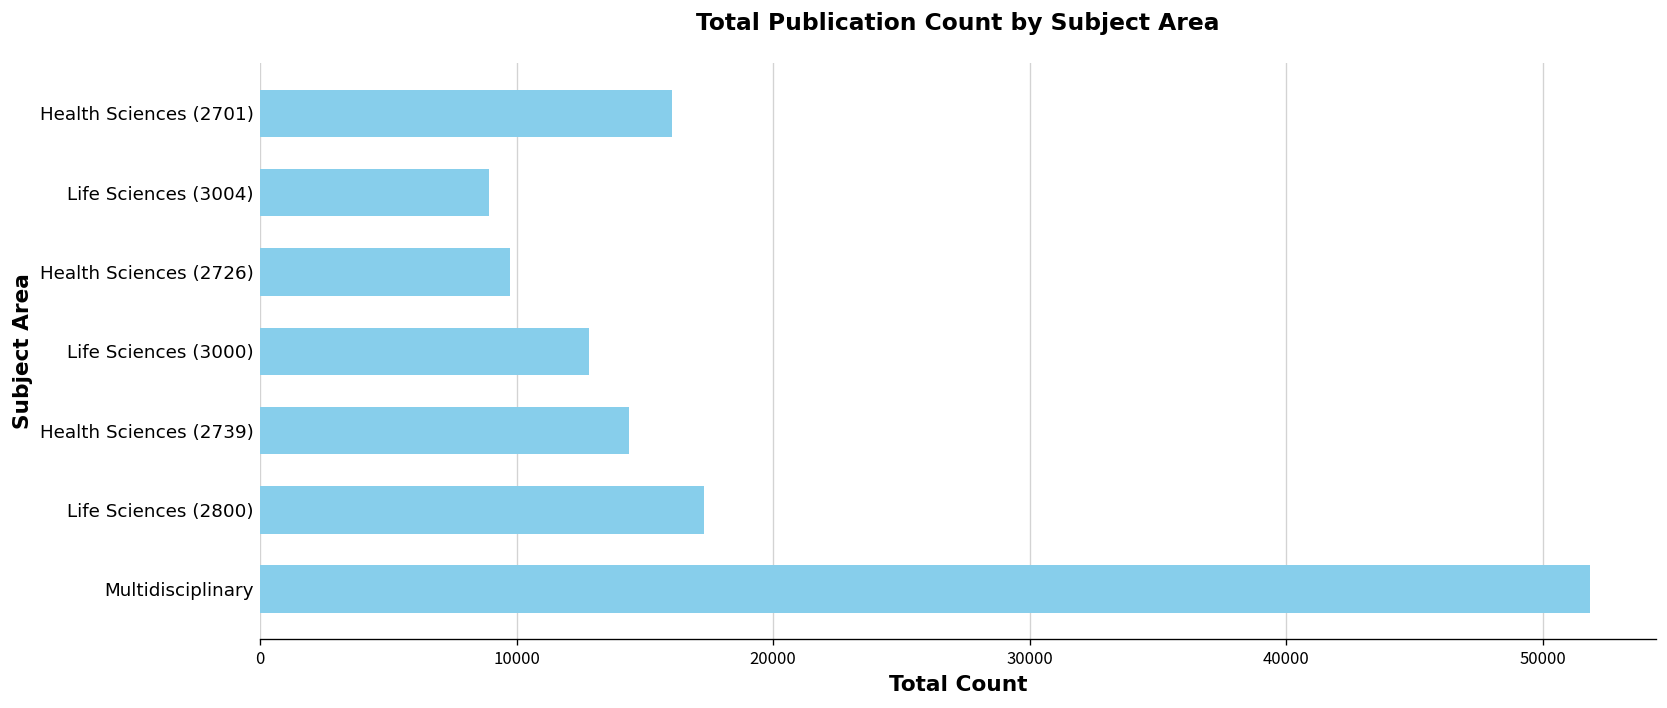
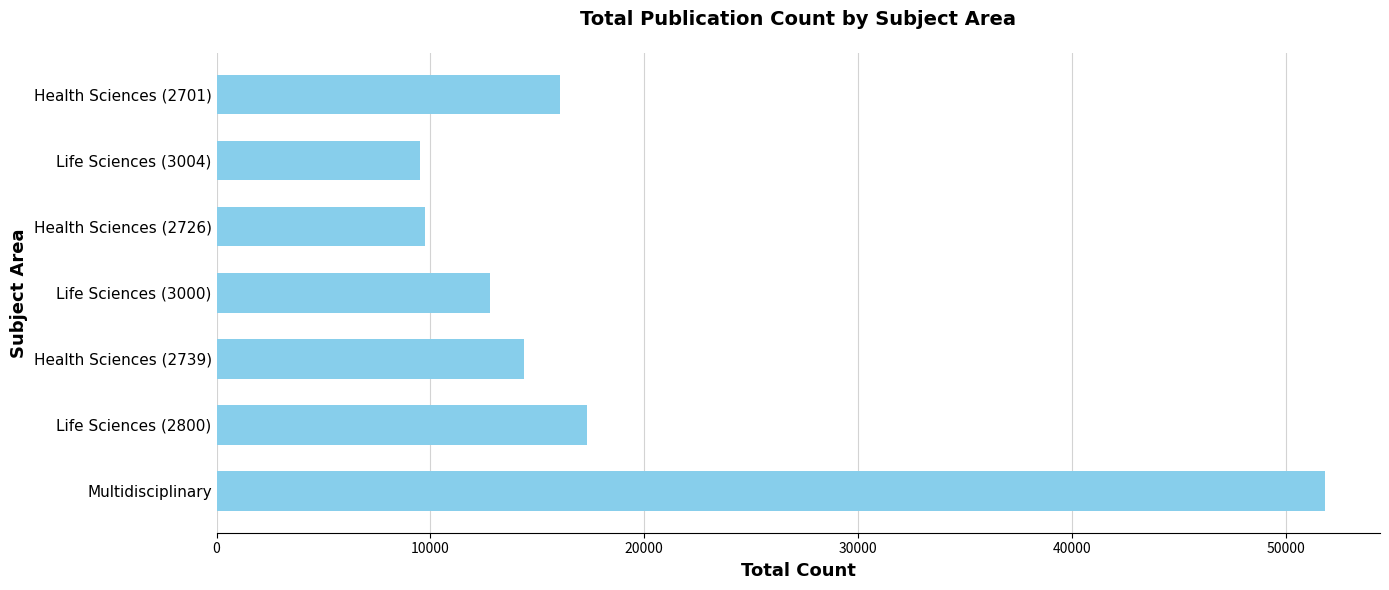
Life Sciences (3004): 8900 -> 9500
